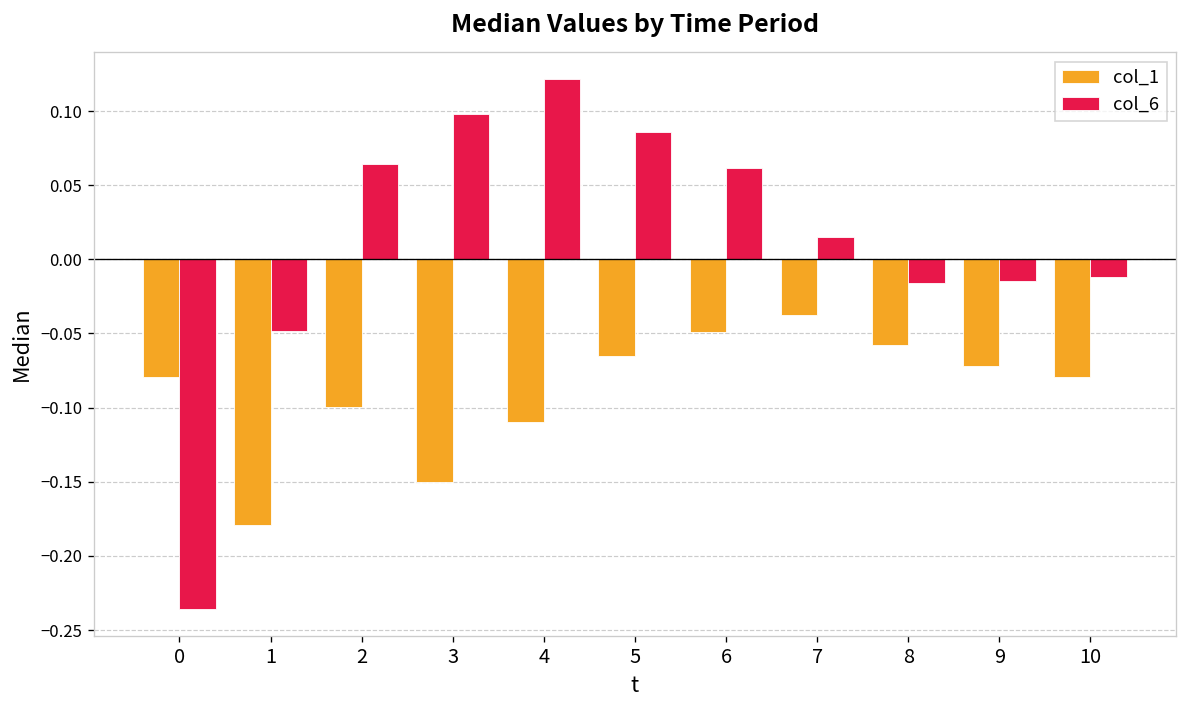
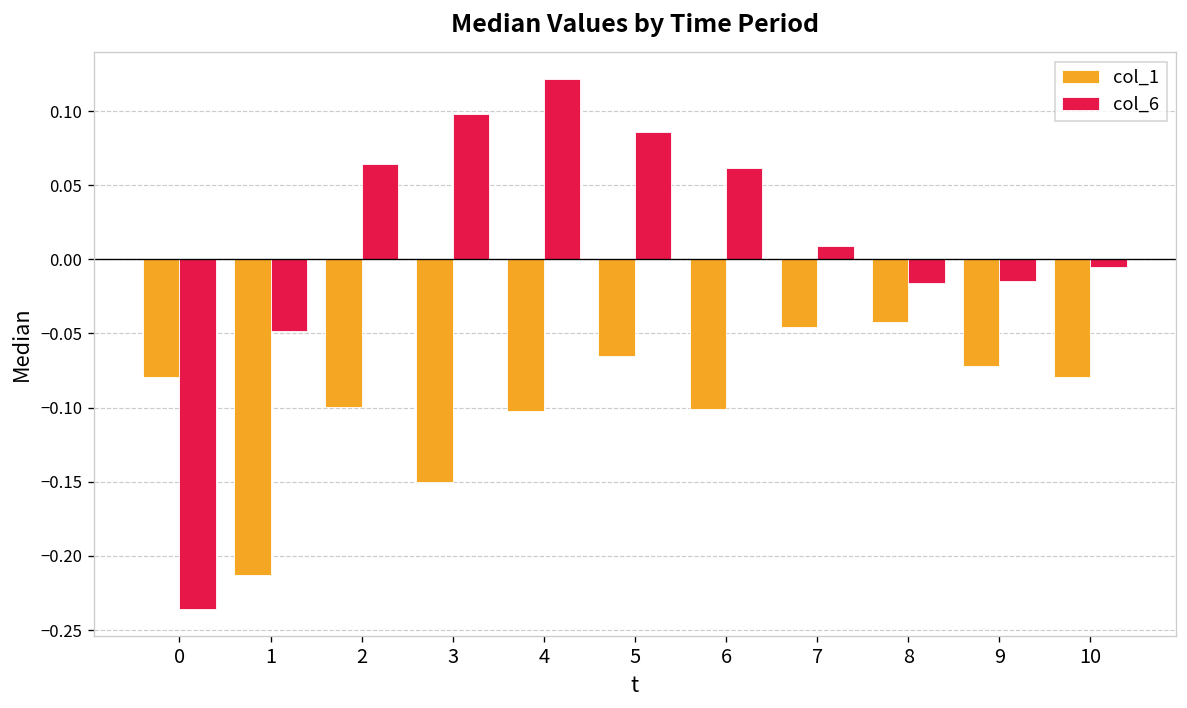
col_1, 1: -0.179 -> -0.213
col_1, 4: -0.109 -> -0.102
col_1, 6: -0.049 -> -0.101
col_1, 7: -0.037 -> -0.046
col_6, 7: 0.015 -> 0.009
col_1, 8: -0.058 -> -0.042
col_6, 10: -0.012 -> -0.005
